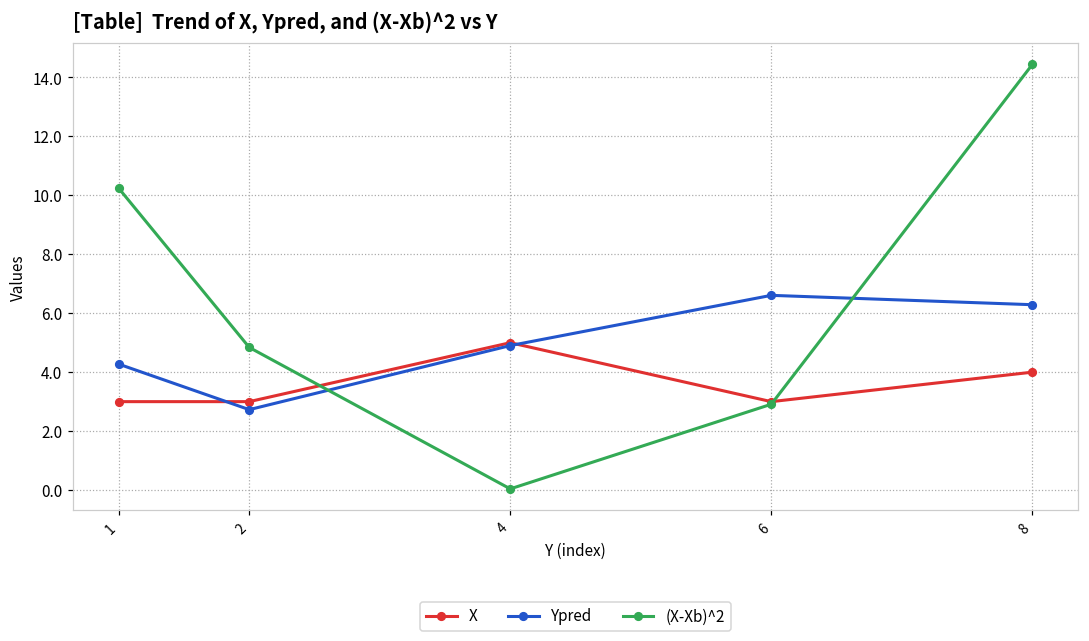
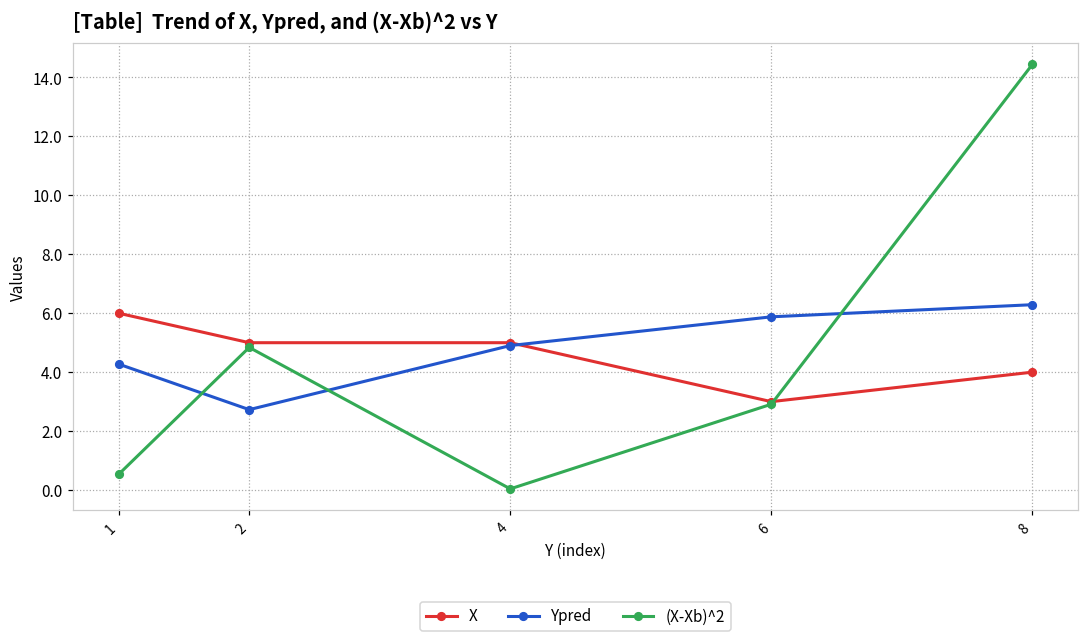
X, 1: 3 -> 6
(X-Xb)^2, 1: 10.2 -> 0.5
X, 2: 3 -> 5
Ypred, 6: 6.6 -> 5.9
